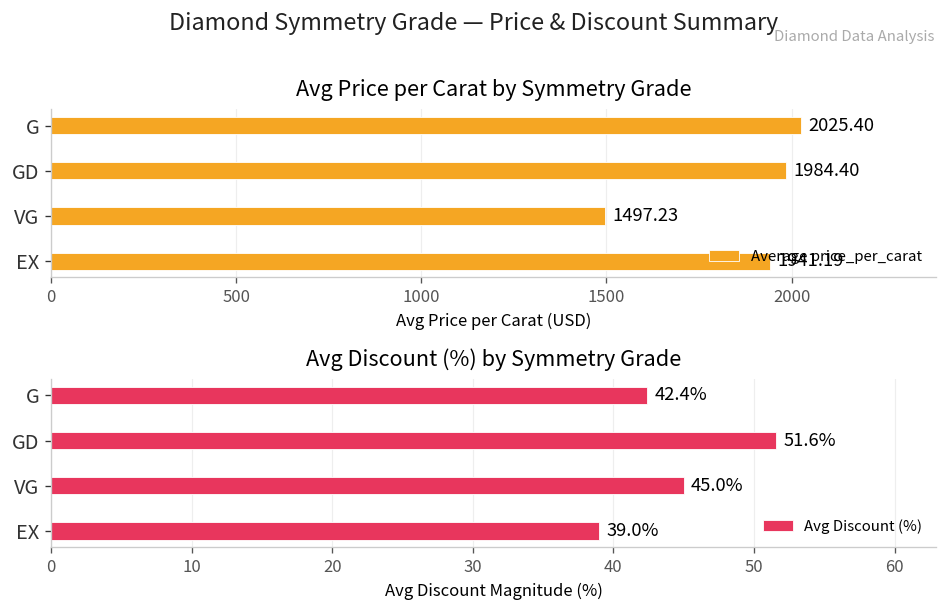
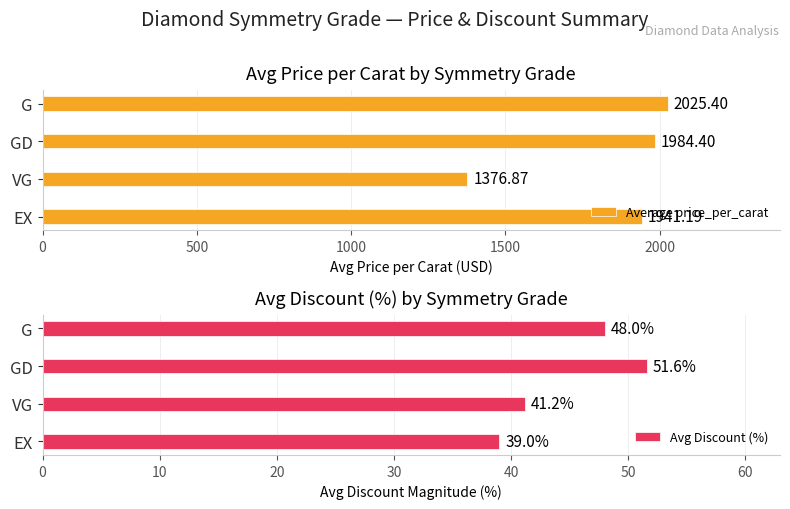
Avg Price per Carat by Symmetry Grade, VG: 1497.23 -> 1376.87
Avg Discount (%) by Symmetry Grade, G: 42.4% -> 48.0%
Avg Discount (%) by Symmetry Grade, VG: 45.0% -> 41.2%
